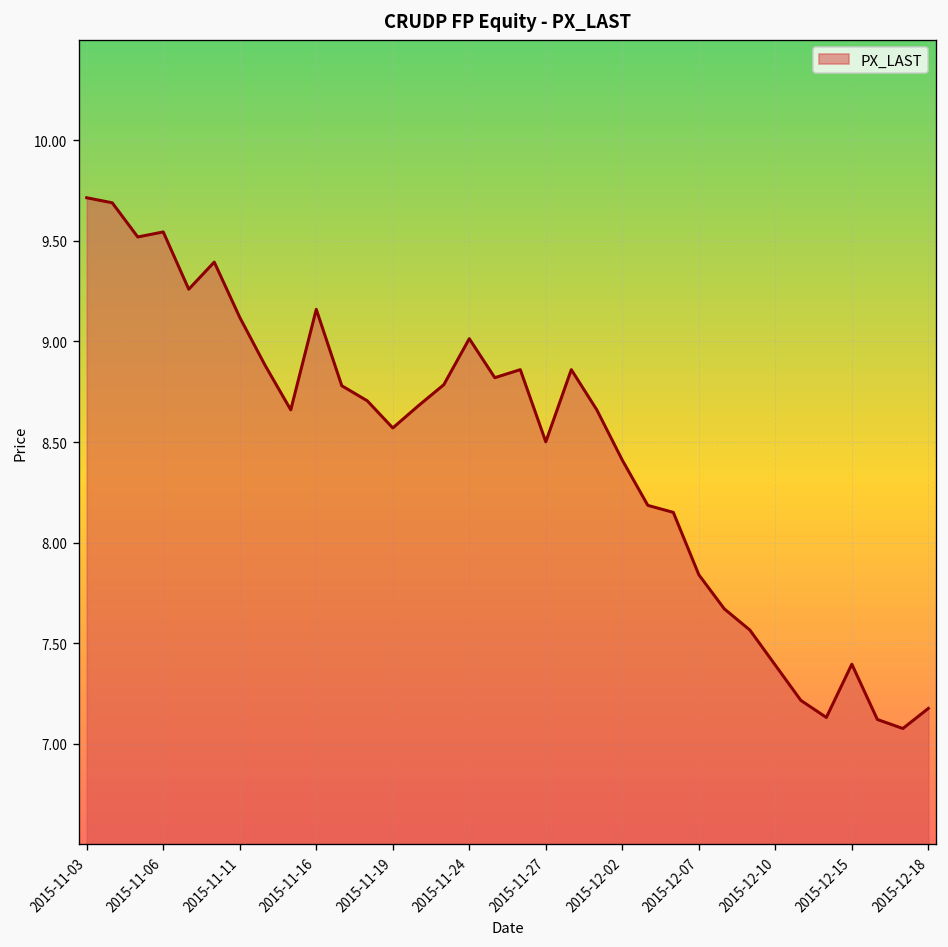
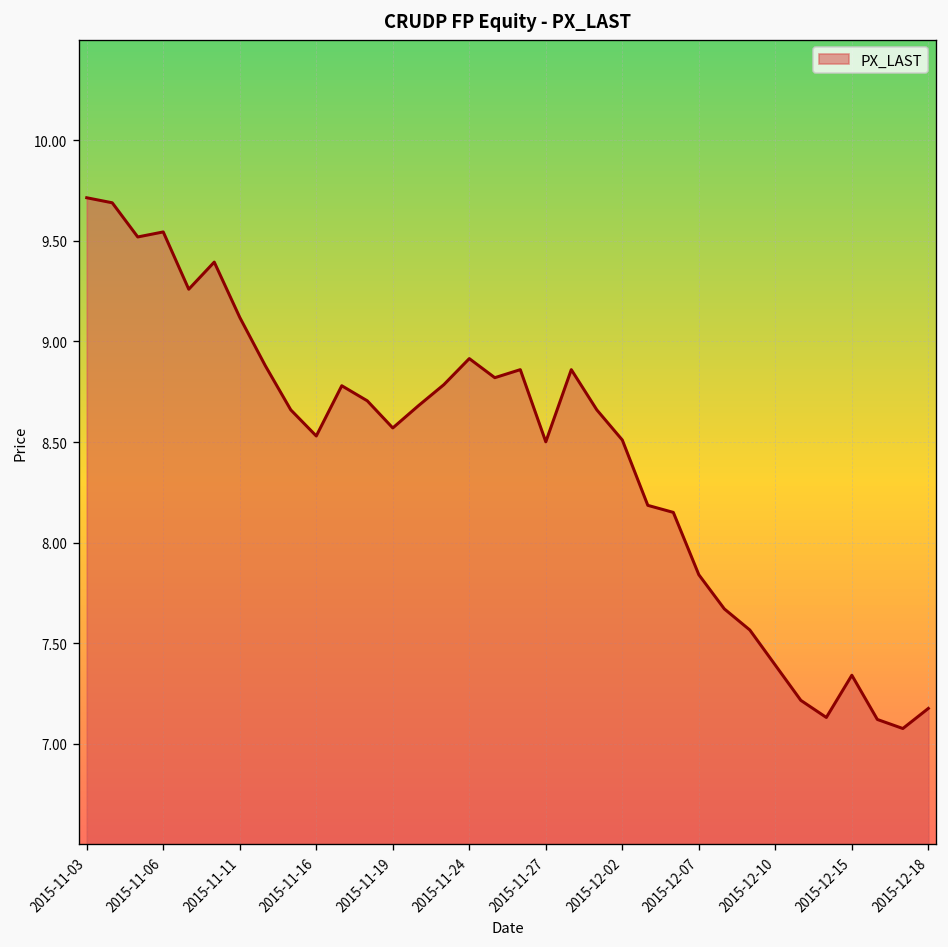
2015-11-16: 9.16 -> 8.53
2015-11-24: 9.01 -> 8.92
2015-12-02: 8.41 -> 8.51
2015-12-15: 7.40 -> 7.34
